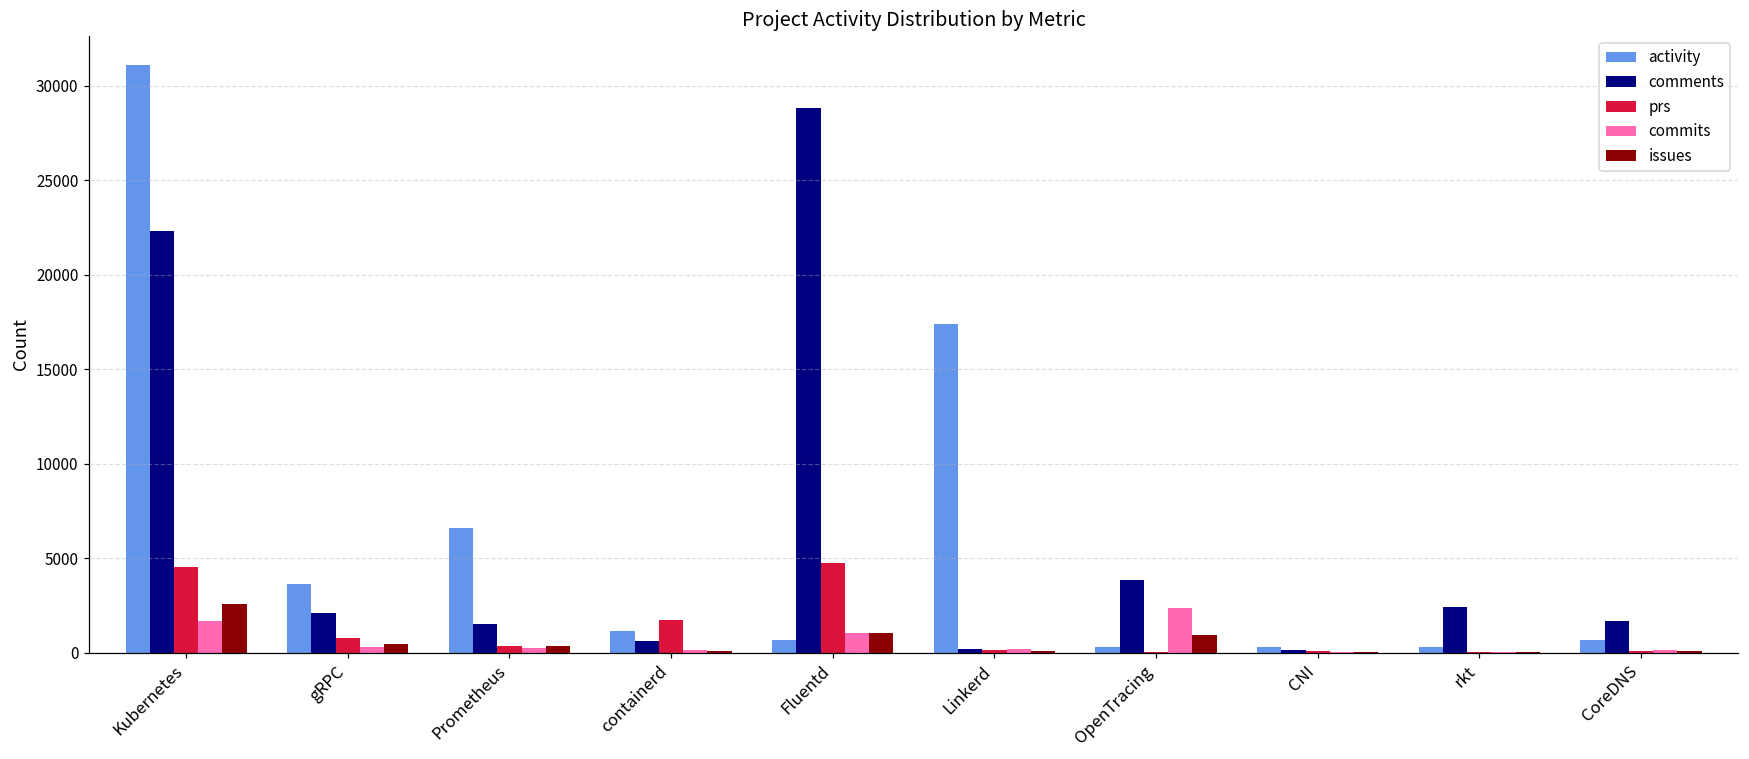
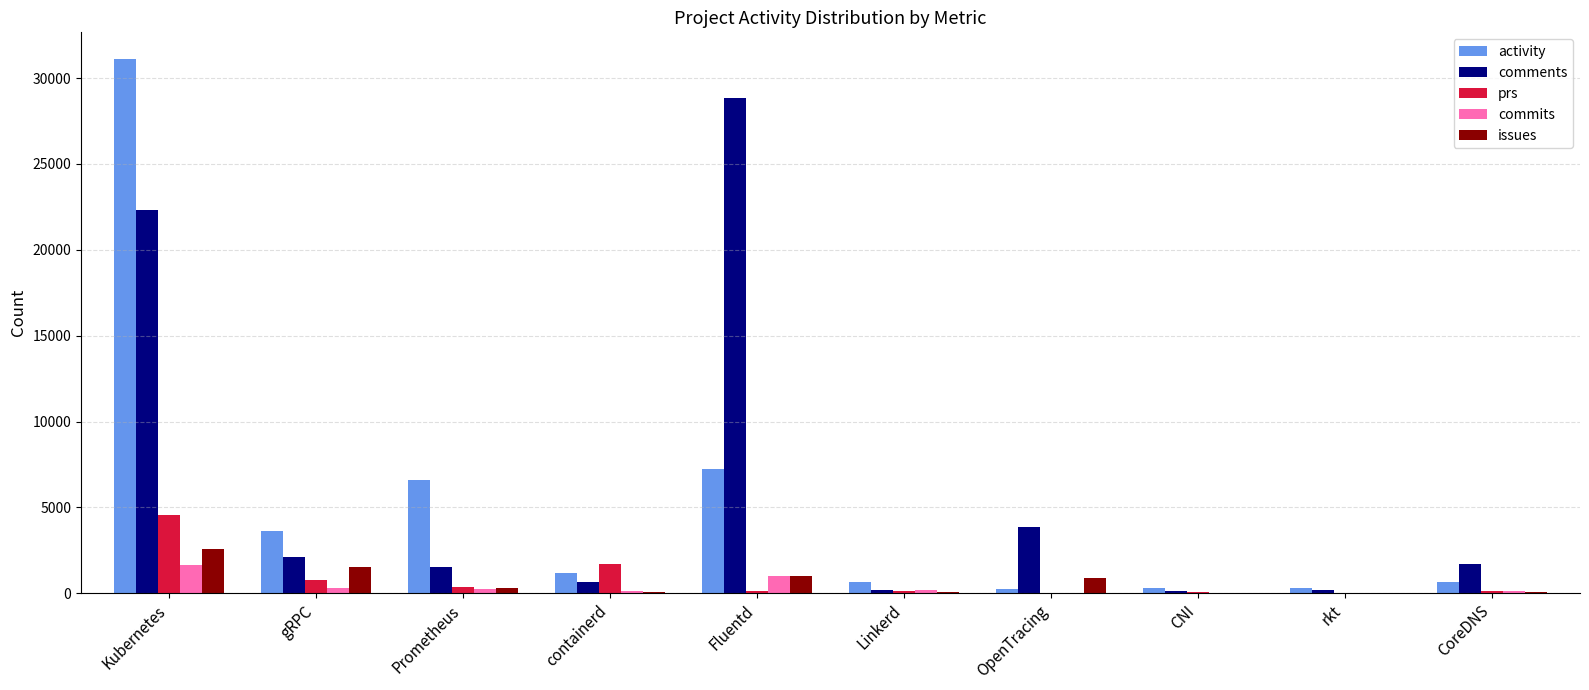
issues, gRPC: 500 -> 1500
activity, Fluentd: 700 -> 7200
prs, Fluentd: 4700 -> 100
activity, Linkerd: 17400 -> 600
commits, OpenTracing: 2400 -> 0
comments, rkt: 2400 -> 200
